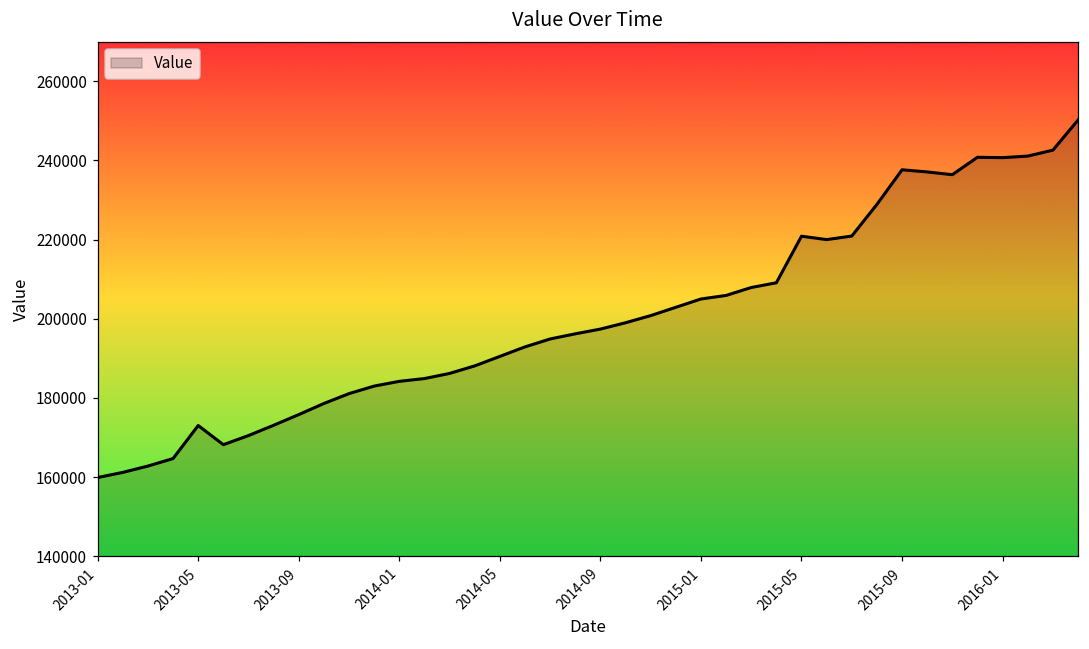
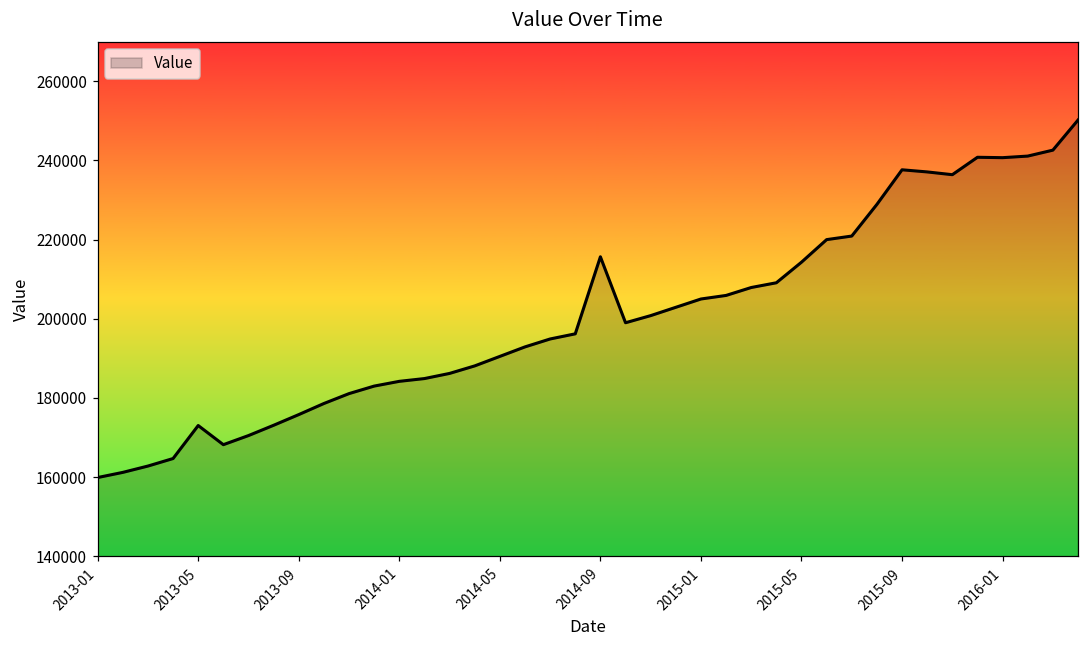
2014-09: 197000 -> 216000
2015-05: 221000 -> 214000
